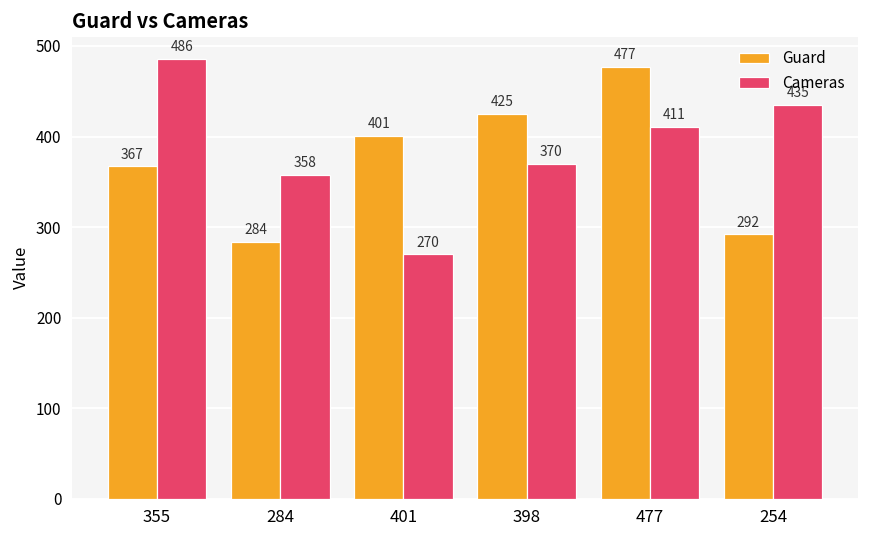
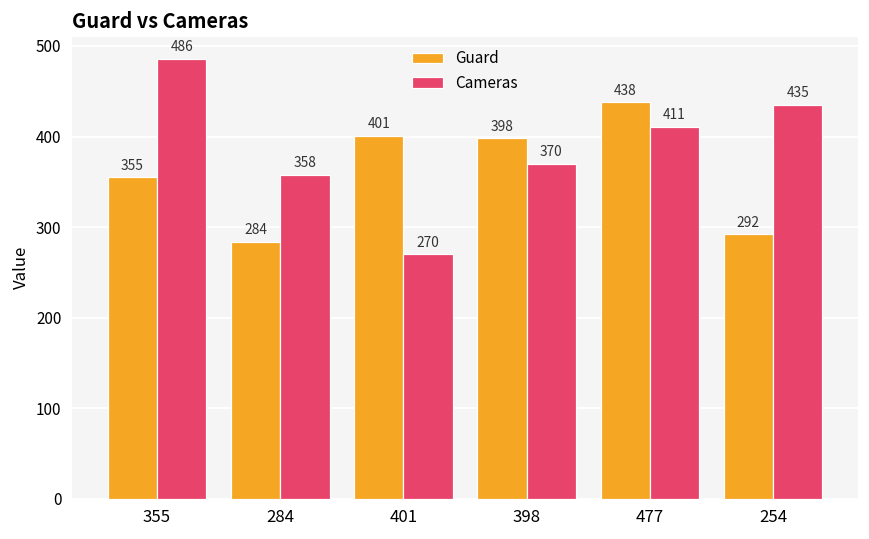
Guard, 355: 367 -> 355
Guard, 398: 425 -> 398
Guard, 477: 477 -> 438
